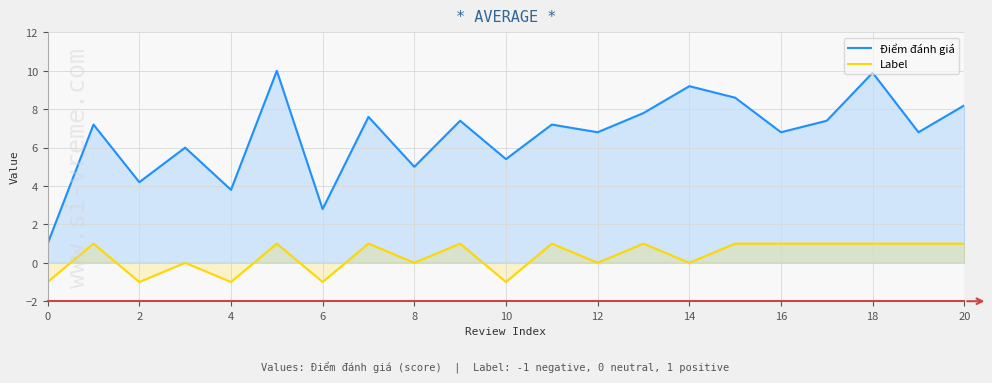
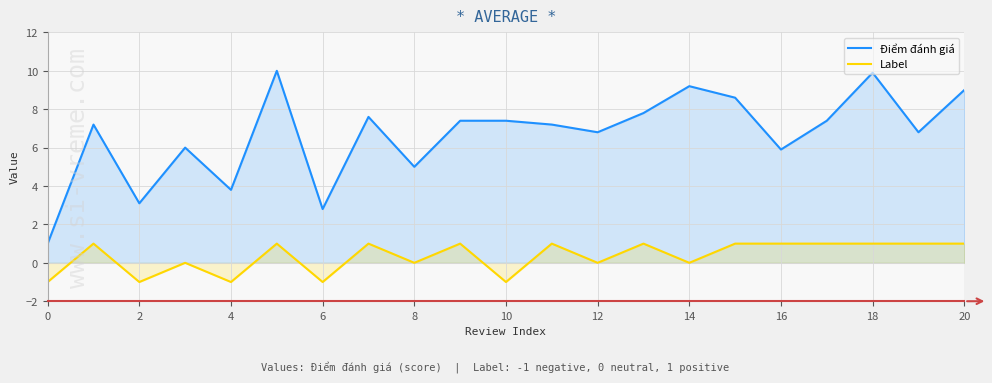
Điểm đánh giá, 2: 4.2 -> 3.1
Điểm đánh giá, 10: 5.4 -> 7.4
Điểm đánh giá, 16: 6.8 -> 5.9
Điểm đánh giá, 20: 8.2 -> 9.0
